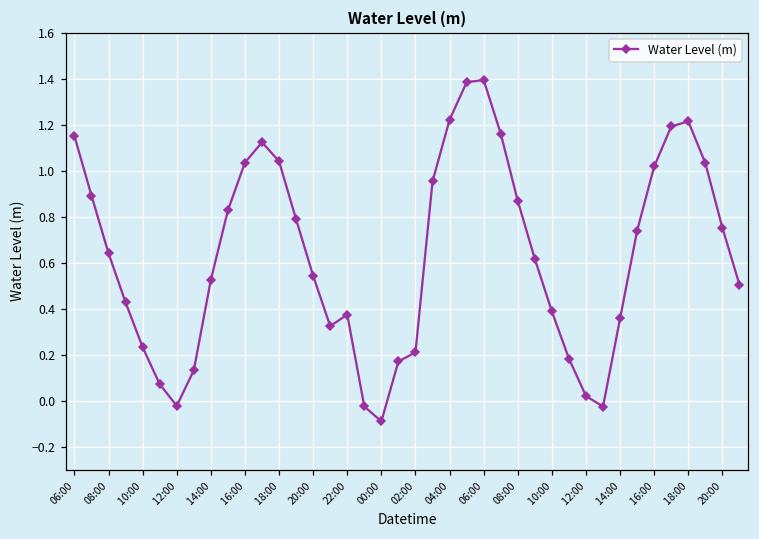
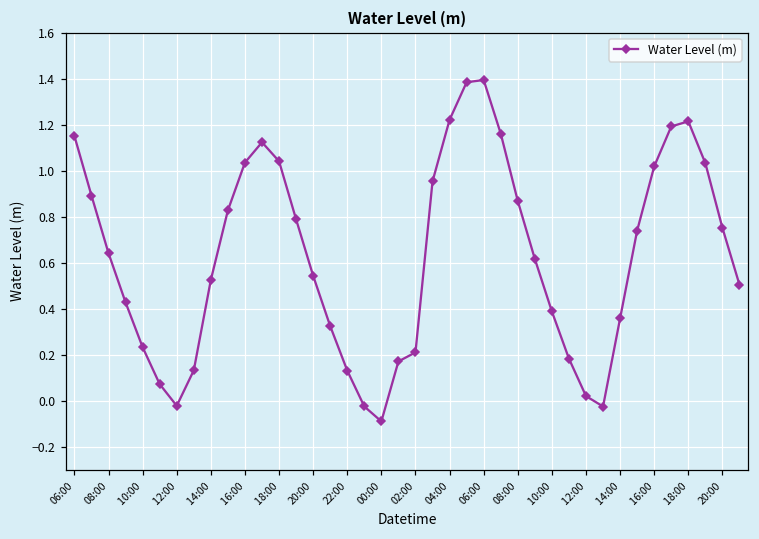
22:00: 0.37 -> 0.13
